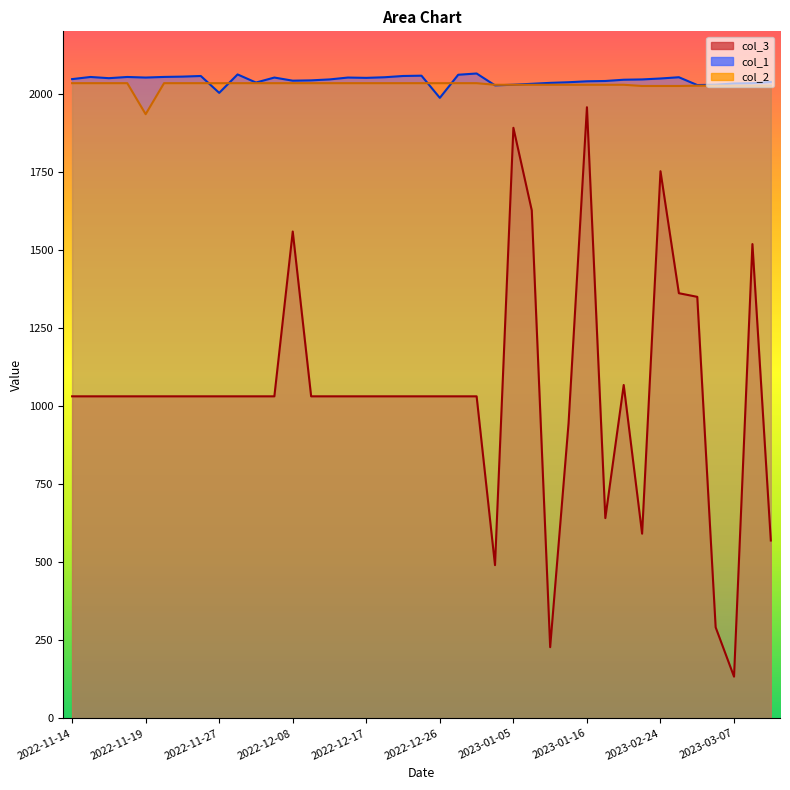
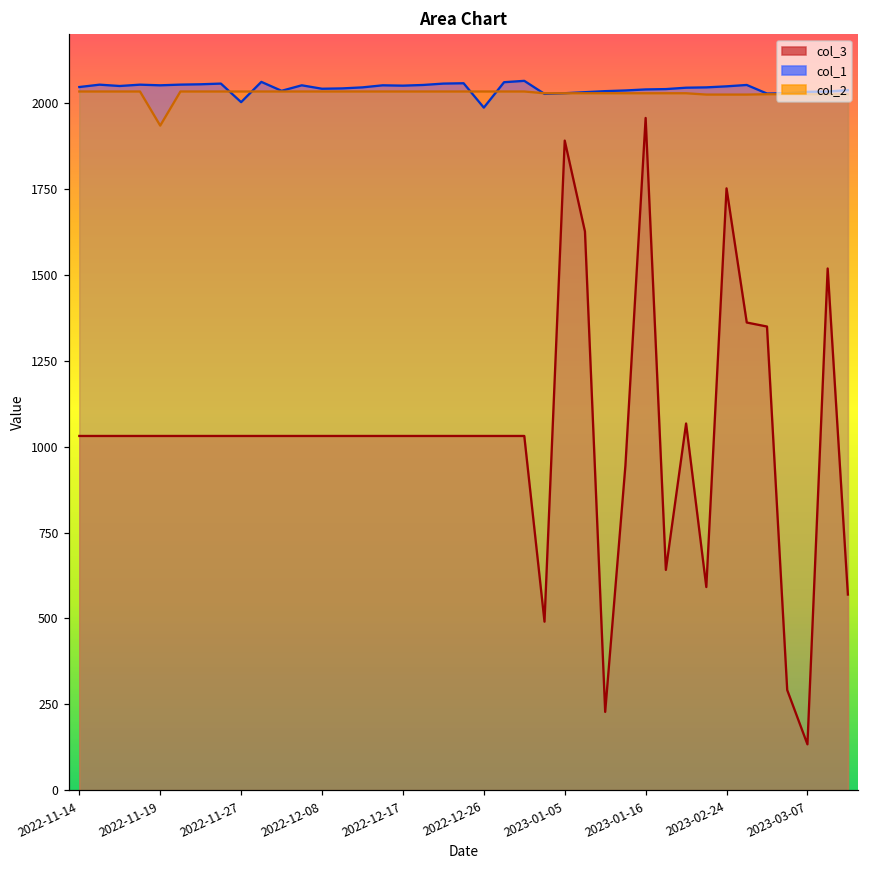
col_3, 2022-12-08: 1560 -> 1030
